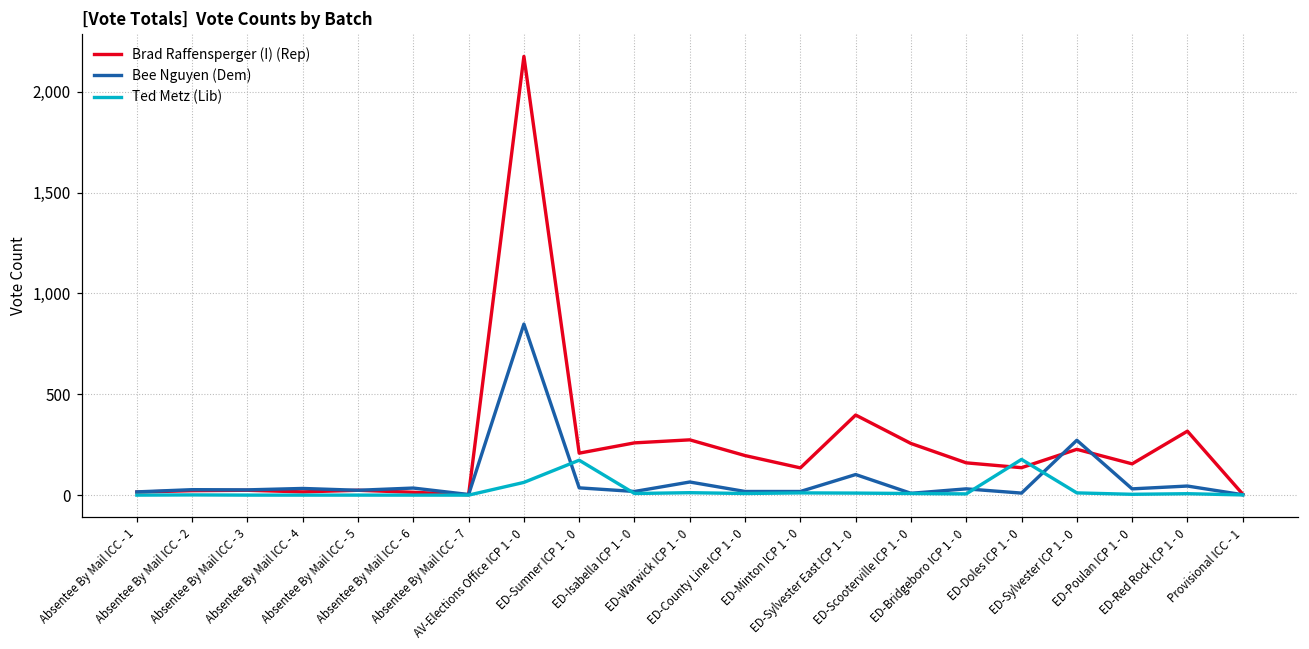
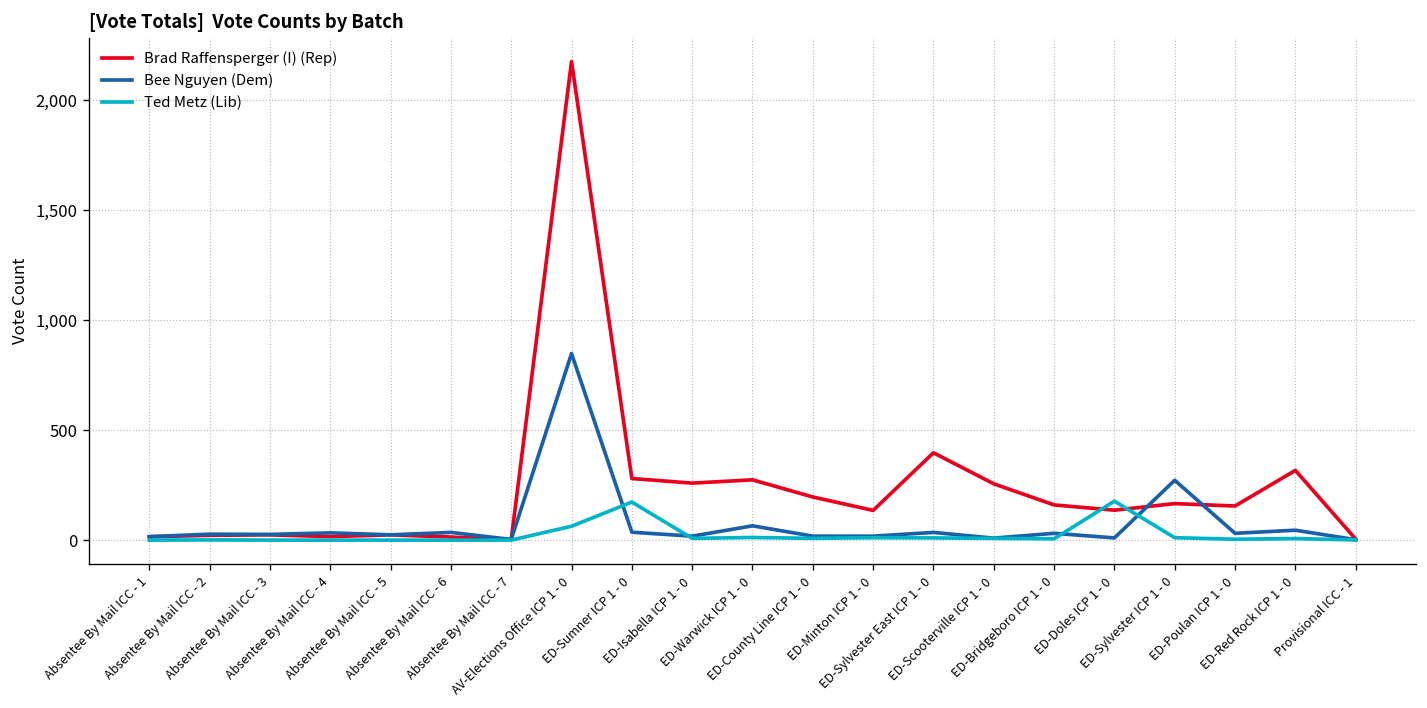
Brad Raffensperger (I) (Rep), ED-Sumner ICP 1 - 0: 210 -> 280
Bee Nguyen (Dem), ED-Sylvester East ICP 1 - 0: 100 -> 40
Brad Raffensperger (I) (Rep), ED-Sylvester ICP 1 - 0: 230 -> 170
